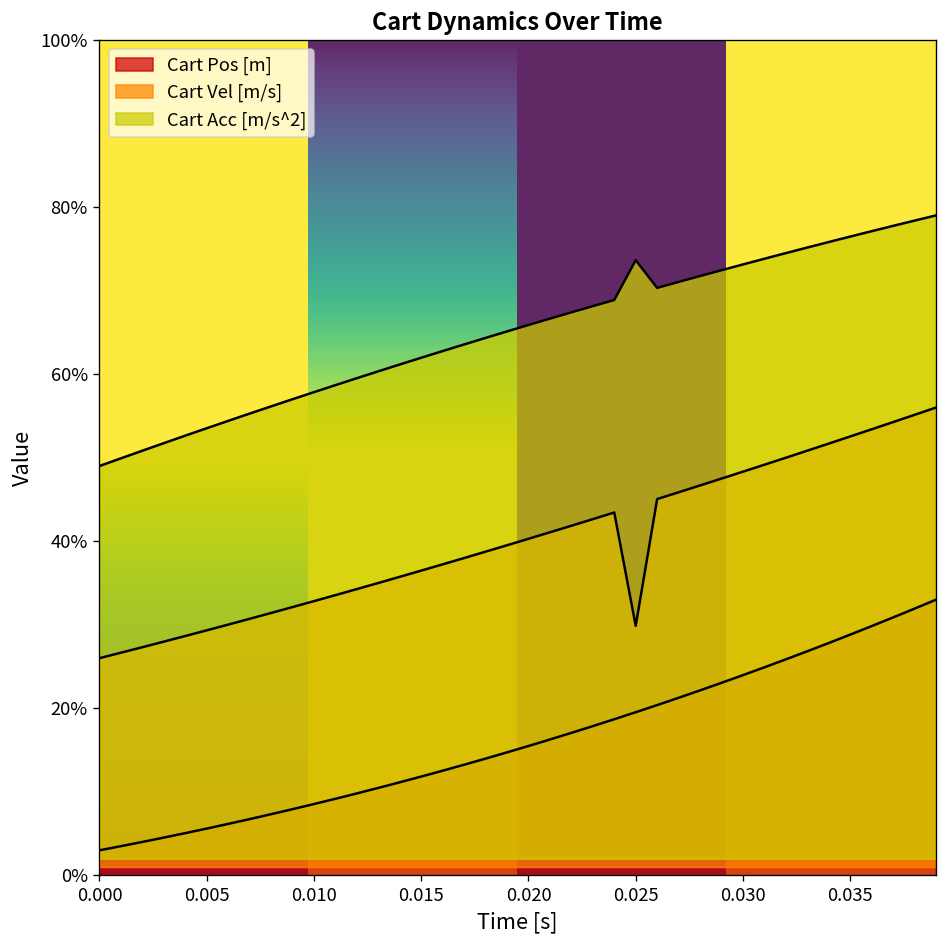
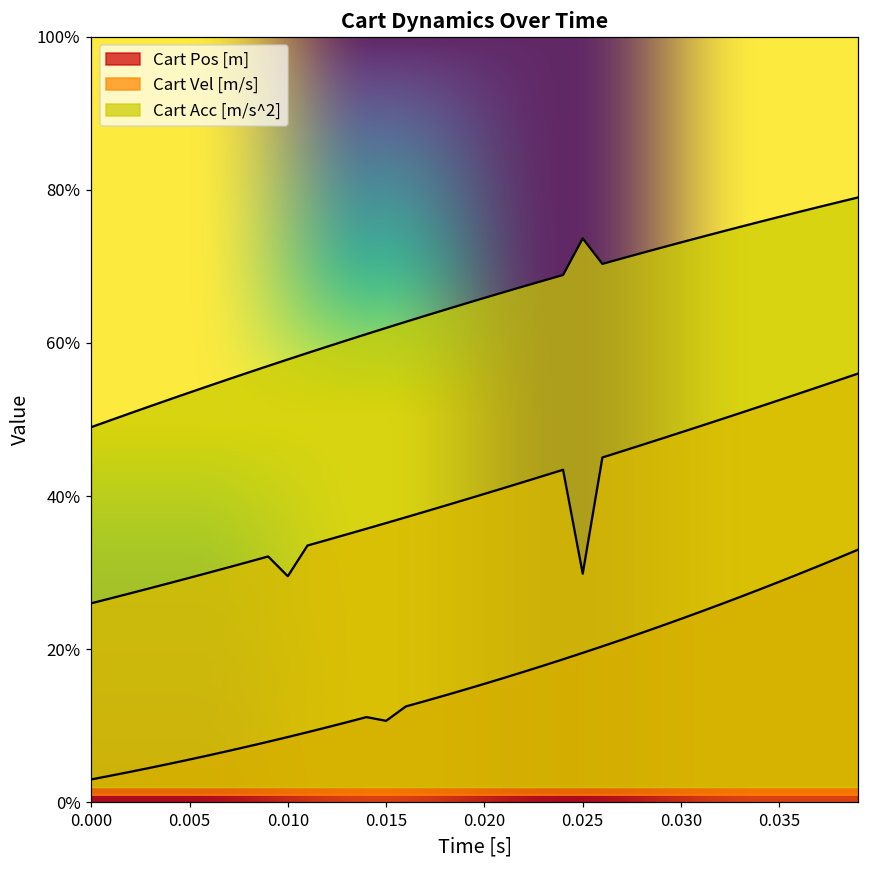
Cart Vel [m/s], 0.010: 33% -> 30%
Cart Pos [m], 0.015: 12% -> 11%
